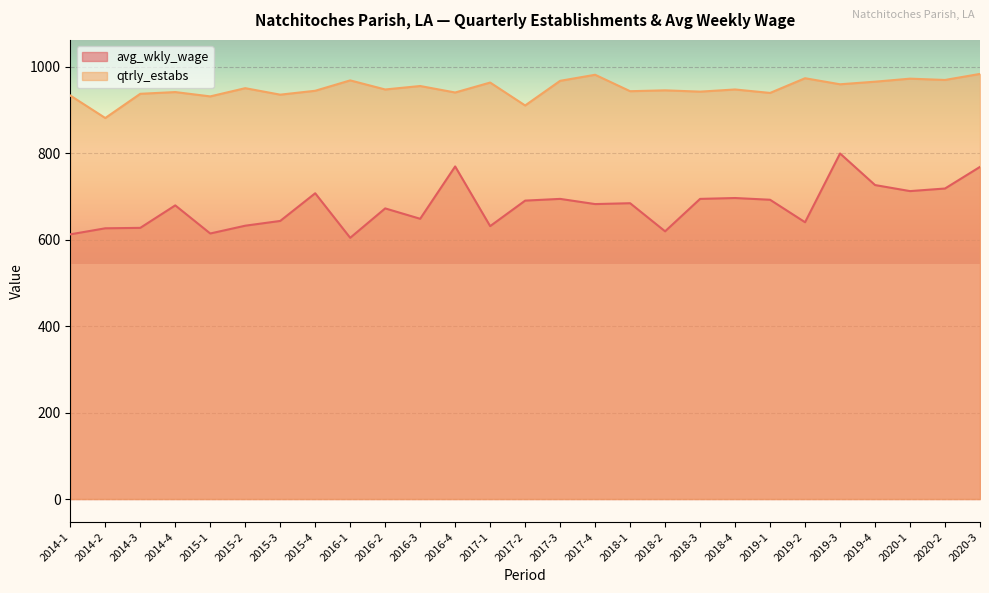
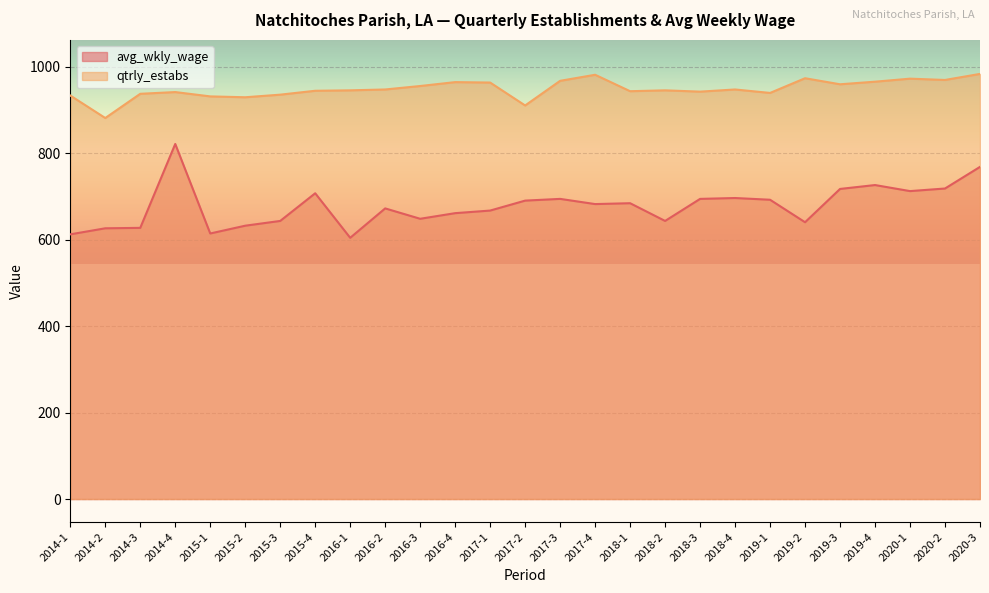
avg_wkly_wage, 2014-4: 680 -> 820
qtrly_estabs, 2015-2: 950 -> 930
qtrly_estabs, 2016-1: 970 -> 950
avg_wkly_wage, 2016-4: 770 -> 660
qtrly_estabs, 2016-4: 940 -> 960
avg_wkly_wage, 2017-1: 630 -> 670
avg_wkly_wage, 2018-2: 620 -> 640
avg_wkly_wage, 2019-3: 800 -> 720
